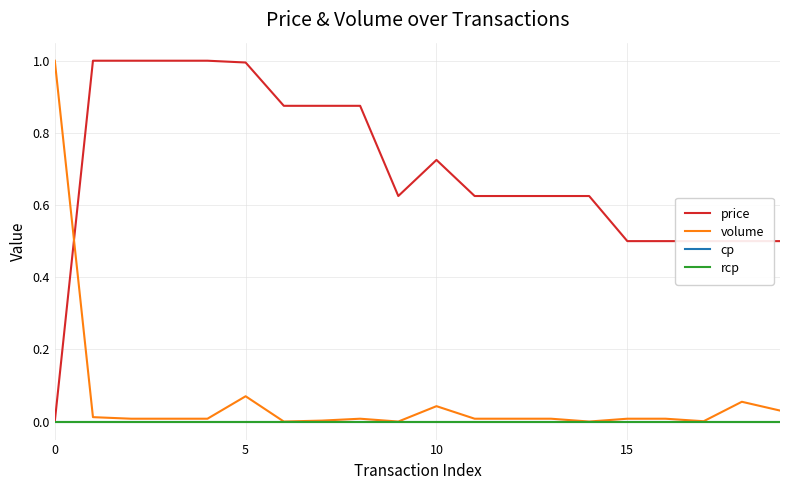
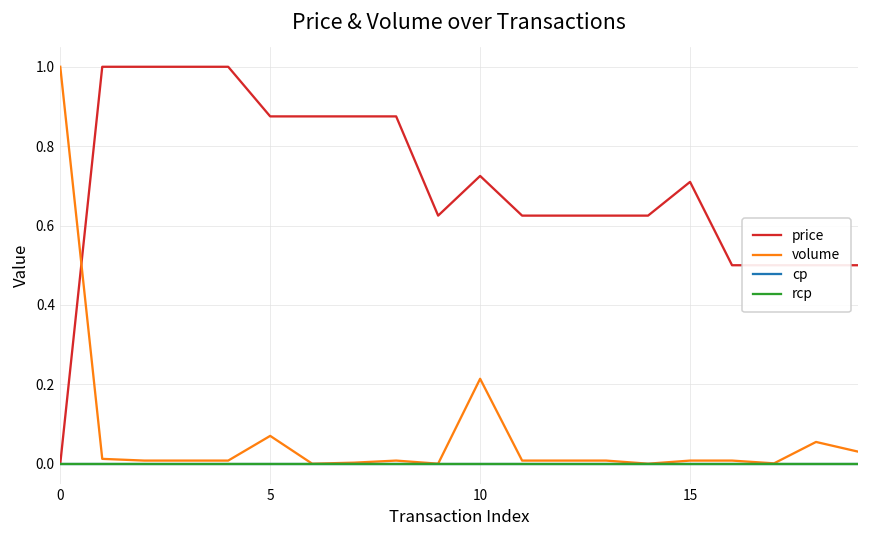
price, 5: 1.00 -> 0.88
volume, 10: 0.04 -> 0.21
price, 15: 0.50 -> 0.71
